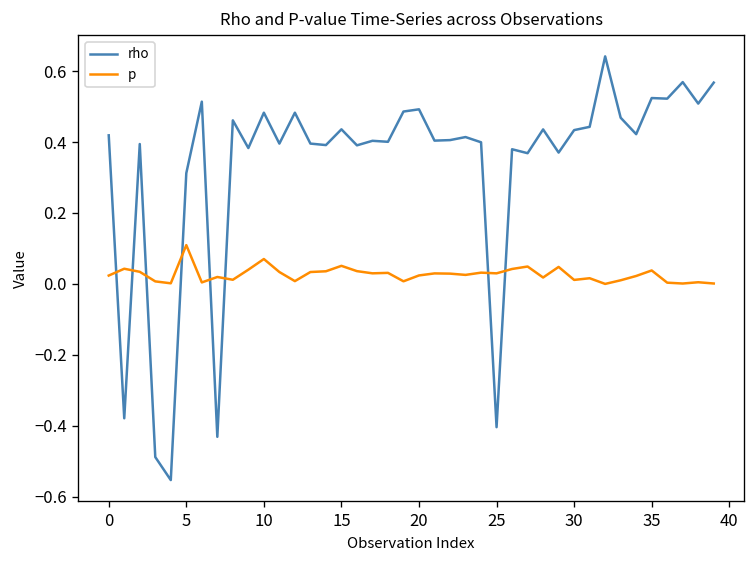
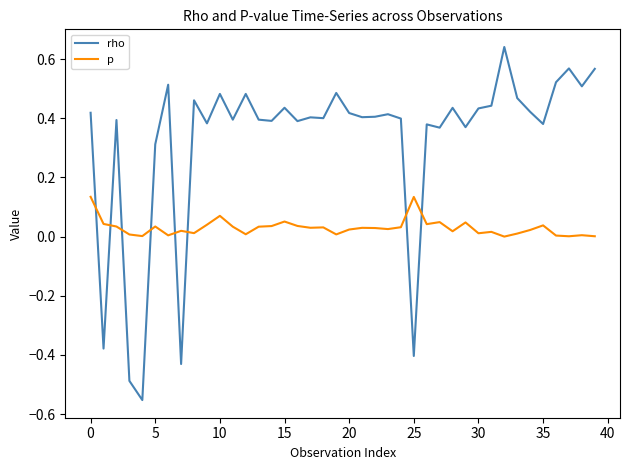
p, 0: 0.02 -> 0.13
p, 5: 0.11 -> 0.03
rho, 20: 0.49 -> 0.42
p, 25: 0.03 -> 0.13
rho, 35: 0.52 -> 0.38
